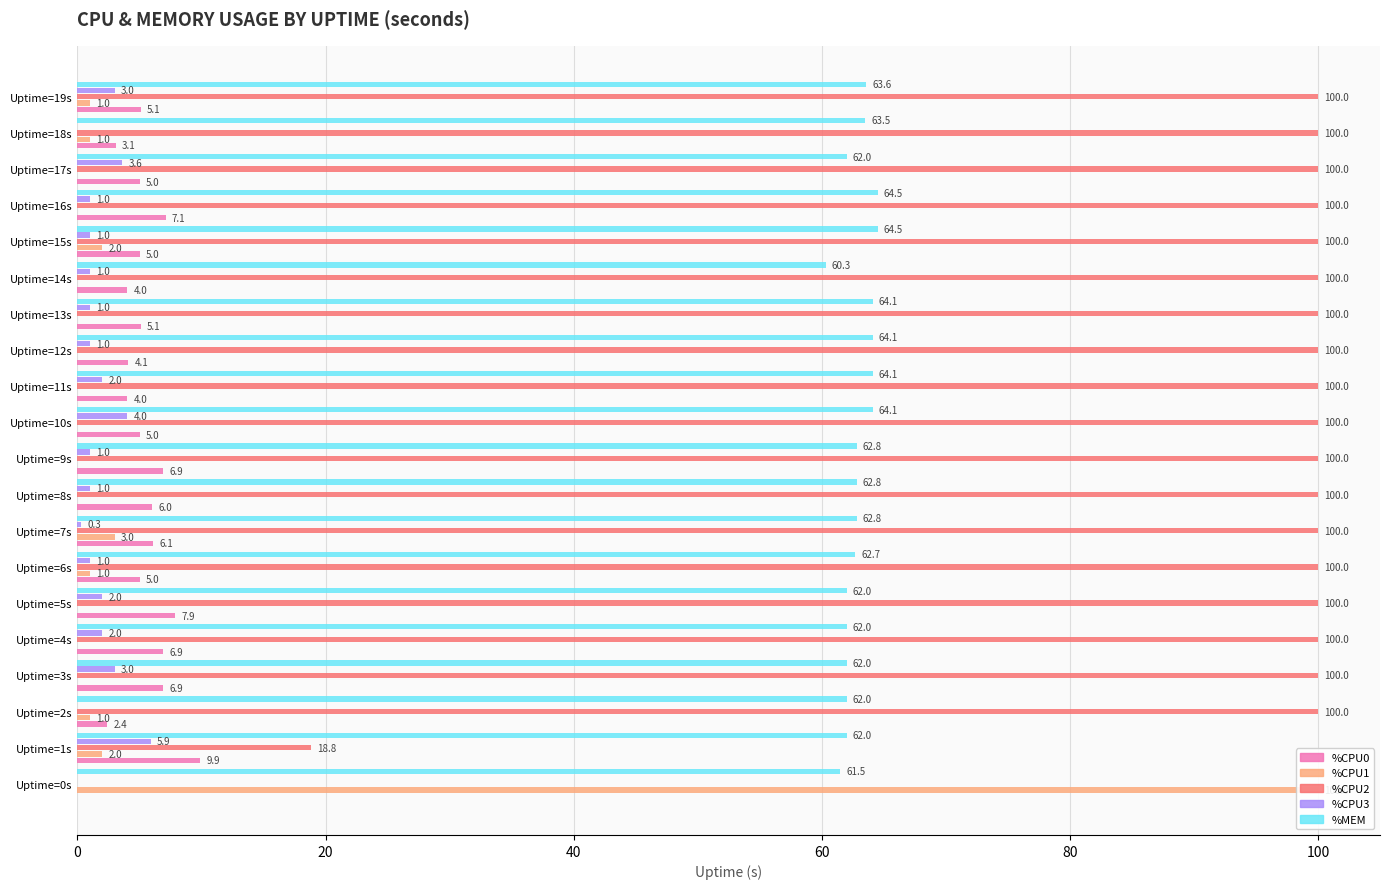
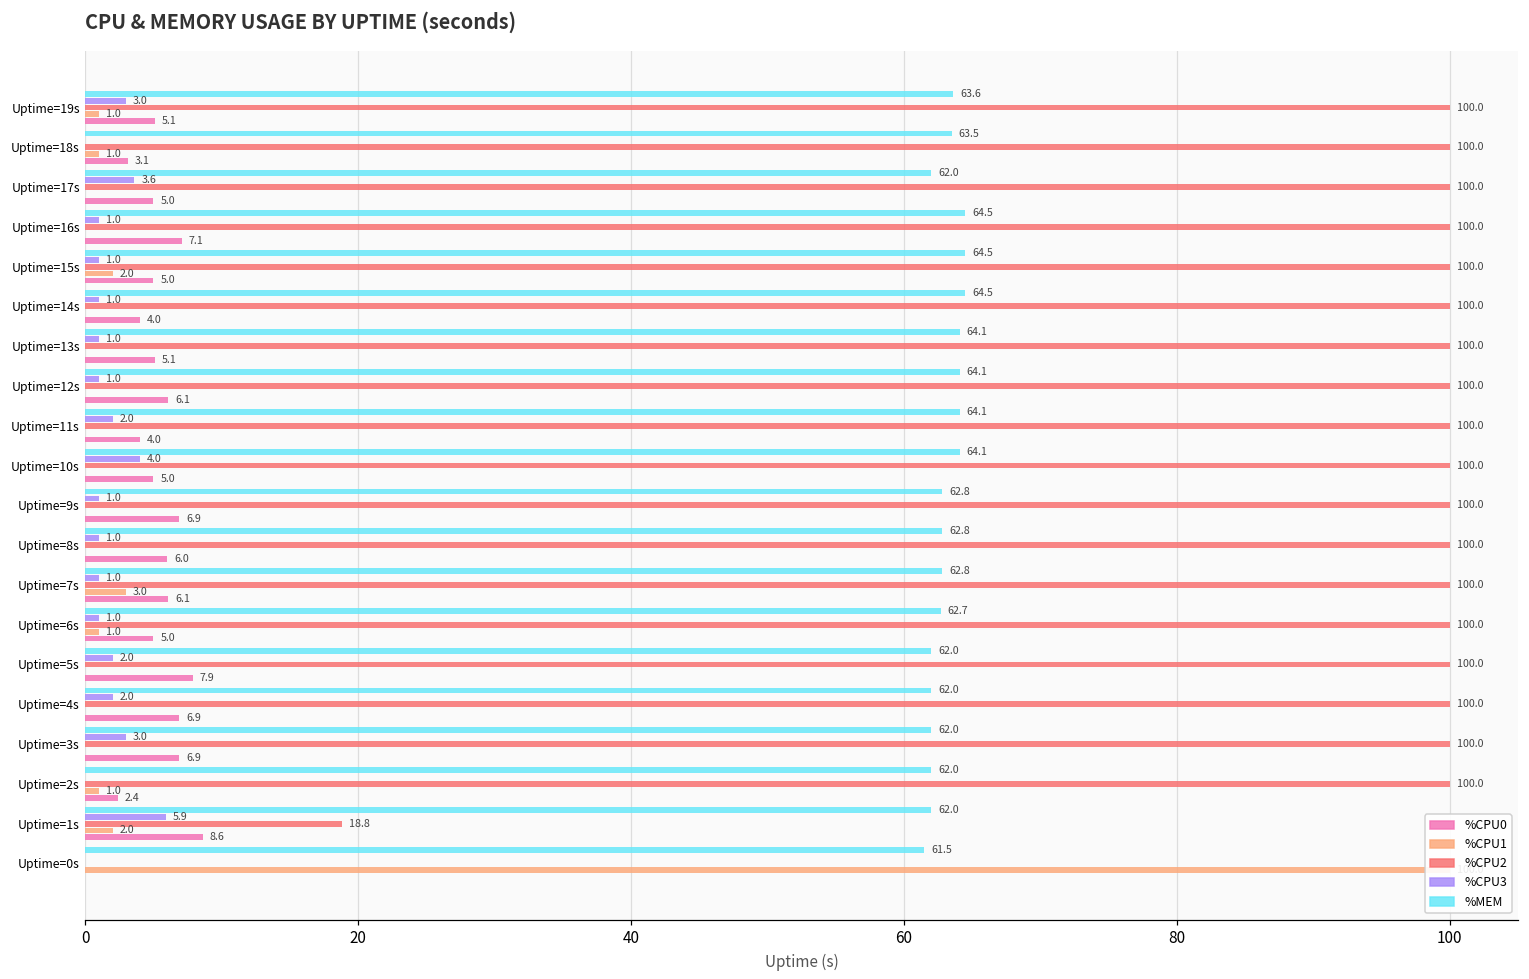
%MEM, Uptime=14s: 60.3 -> 64.5
%CPU0, Uptime=12s: 4.1 -> 6.1
%CPU3, Uptime=7s: 0.3 -> 1.0
%CPU0, Uptime=1s: 9.9 -> 8.6
